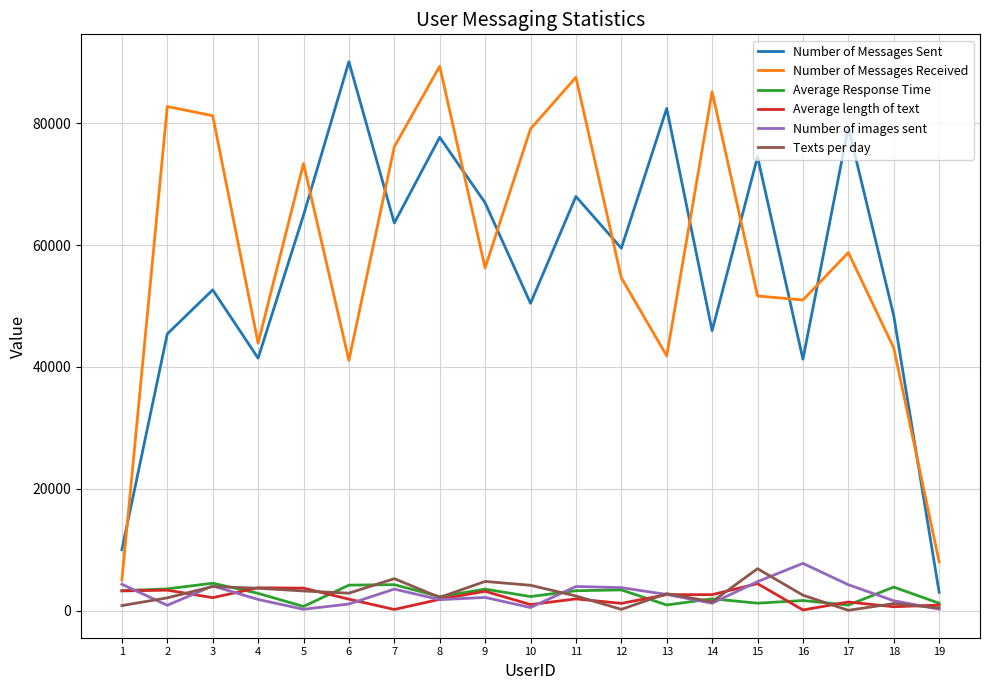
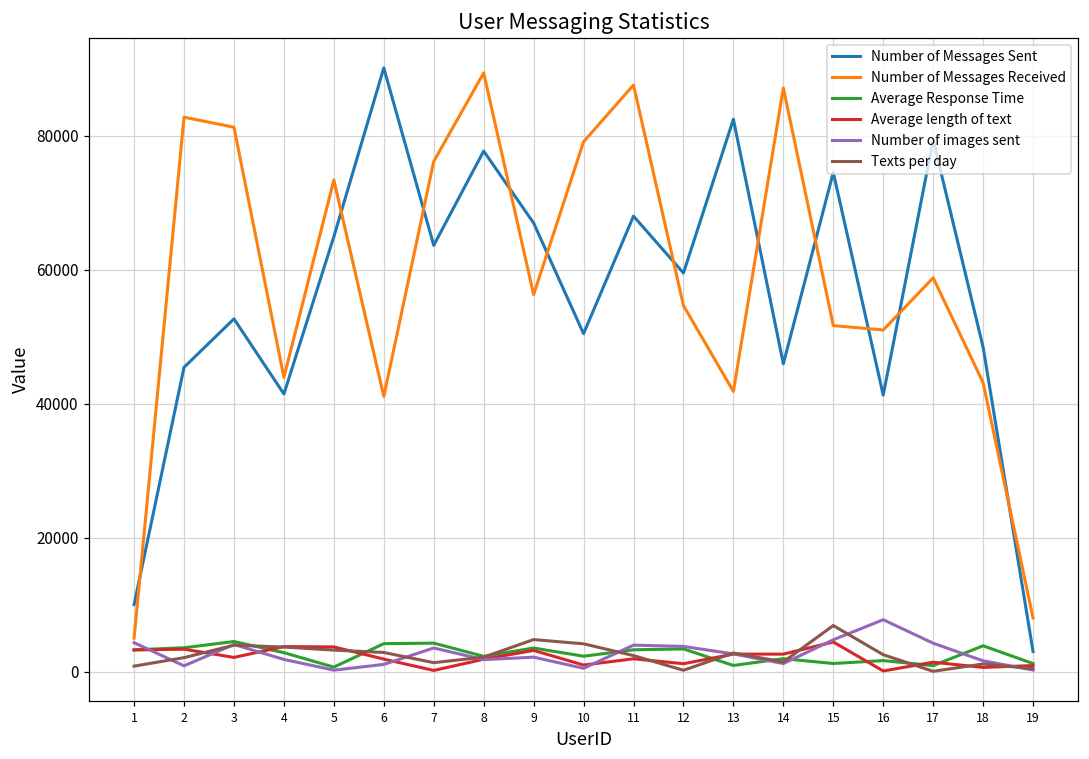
Texts per day, 7: 5000 -> 1000
Number of Messages Received, 14: 85000 -> 87000
